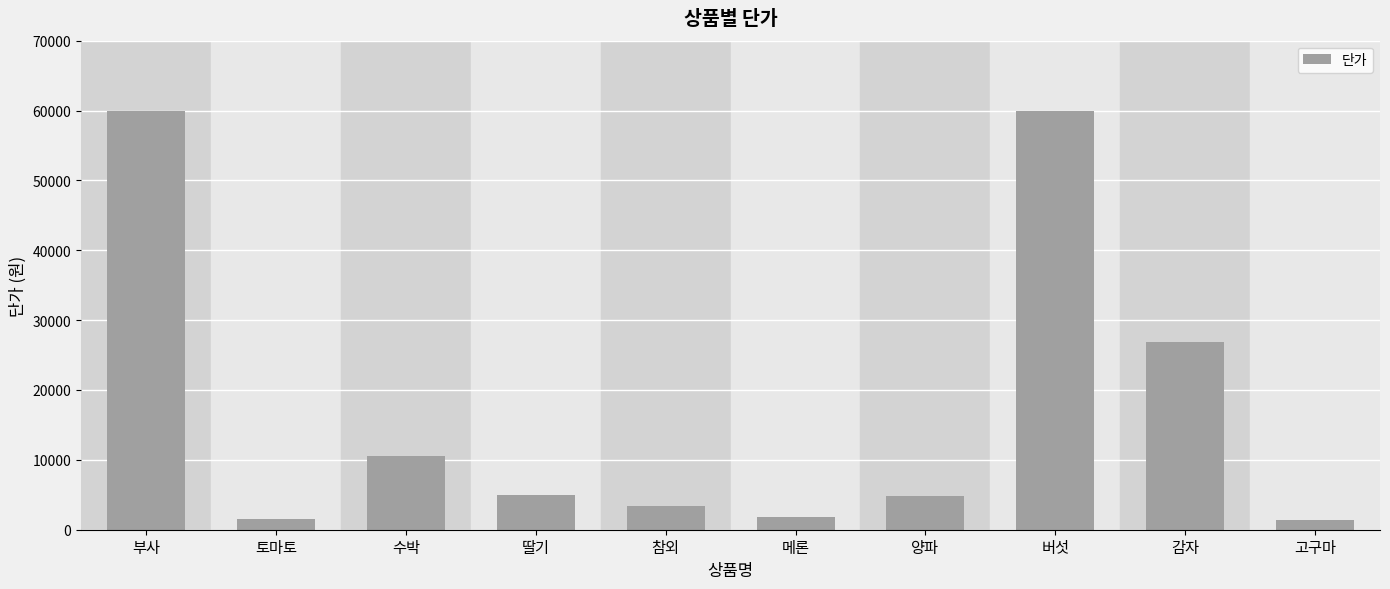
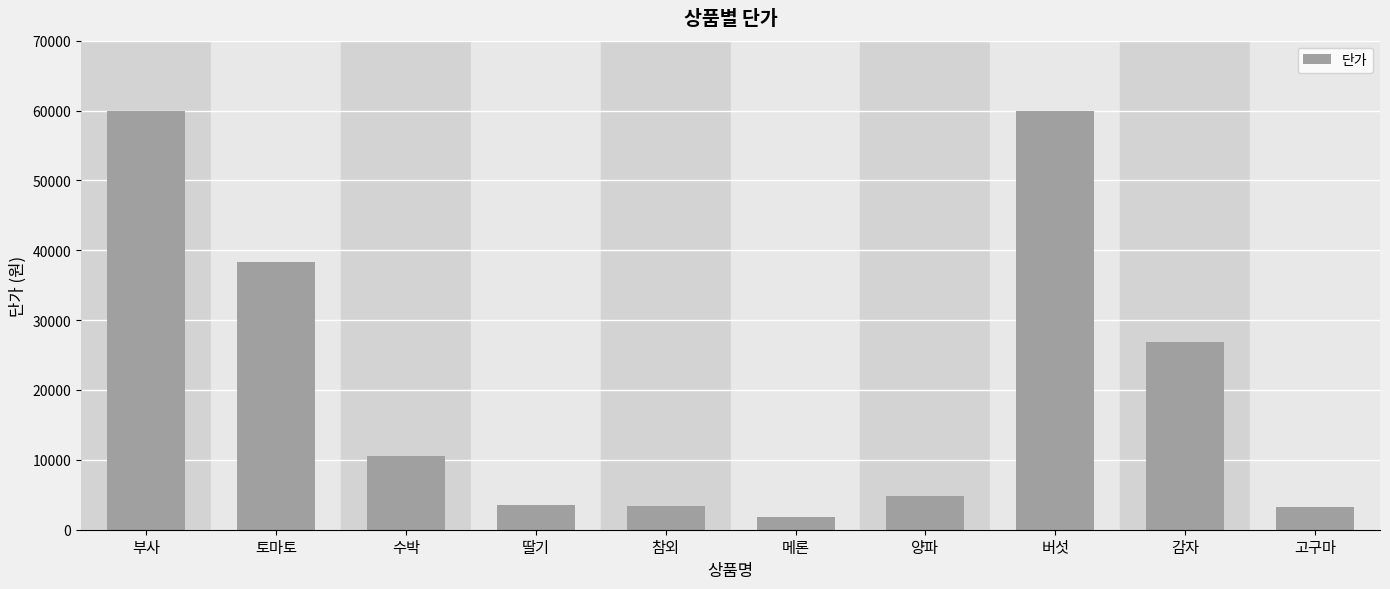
토마토: 2000 -> 38000
딸기: 5000 -> 4000
고구마: 1000 -> 3000
